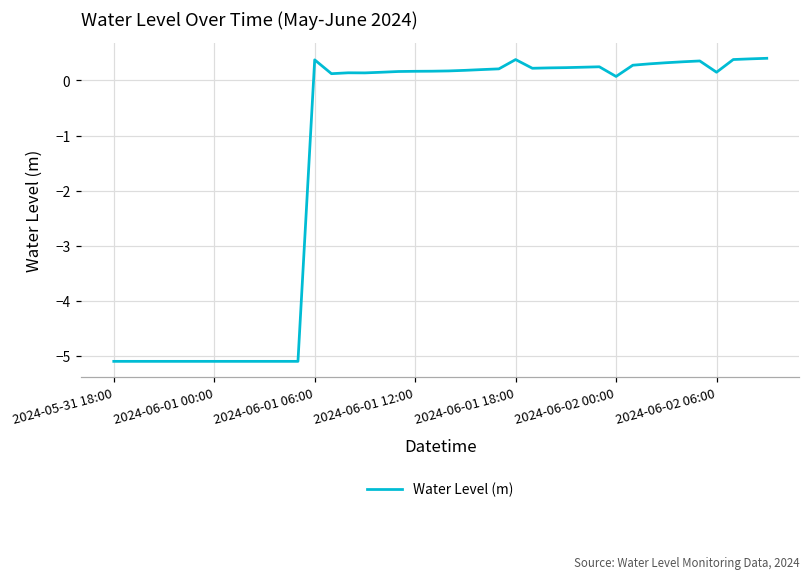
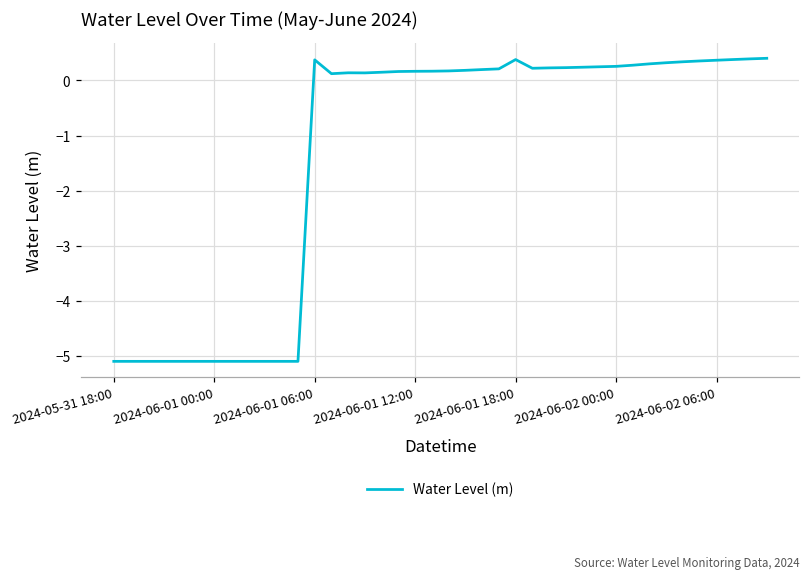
2024-06-02 00:00: 0.1 -> 0.3
2024-06-02 06:00: 0.1 -> 0.4
